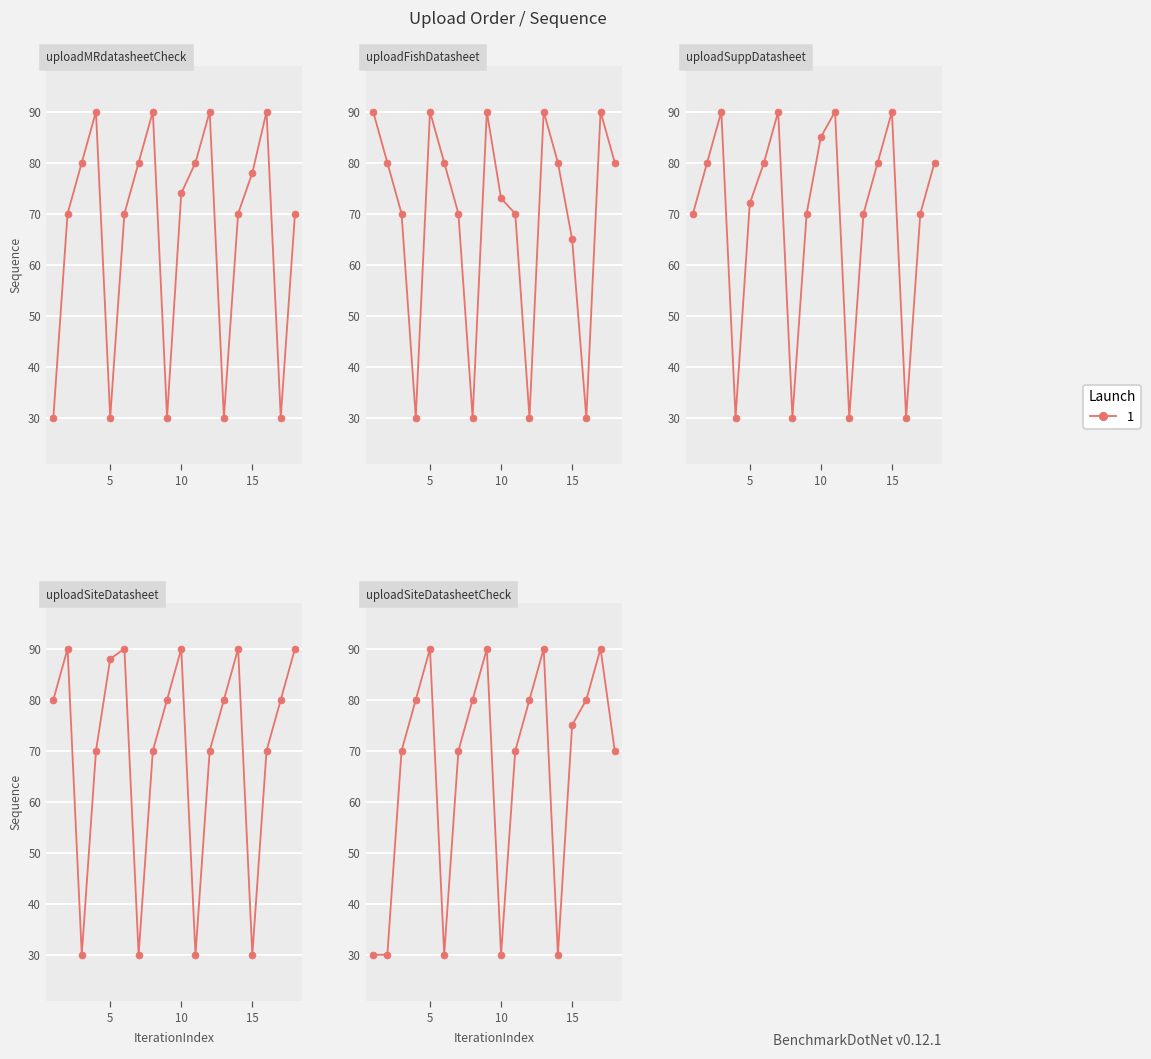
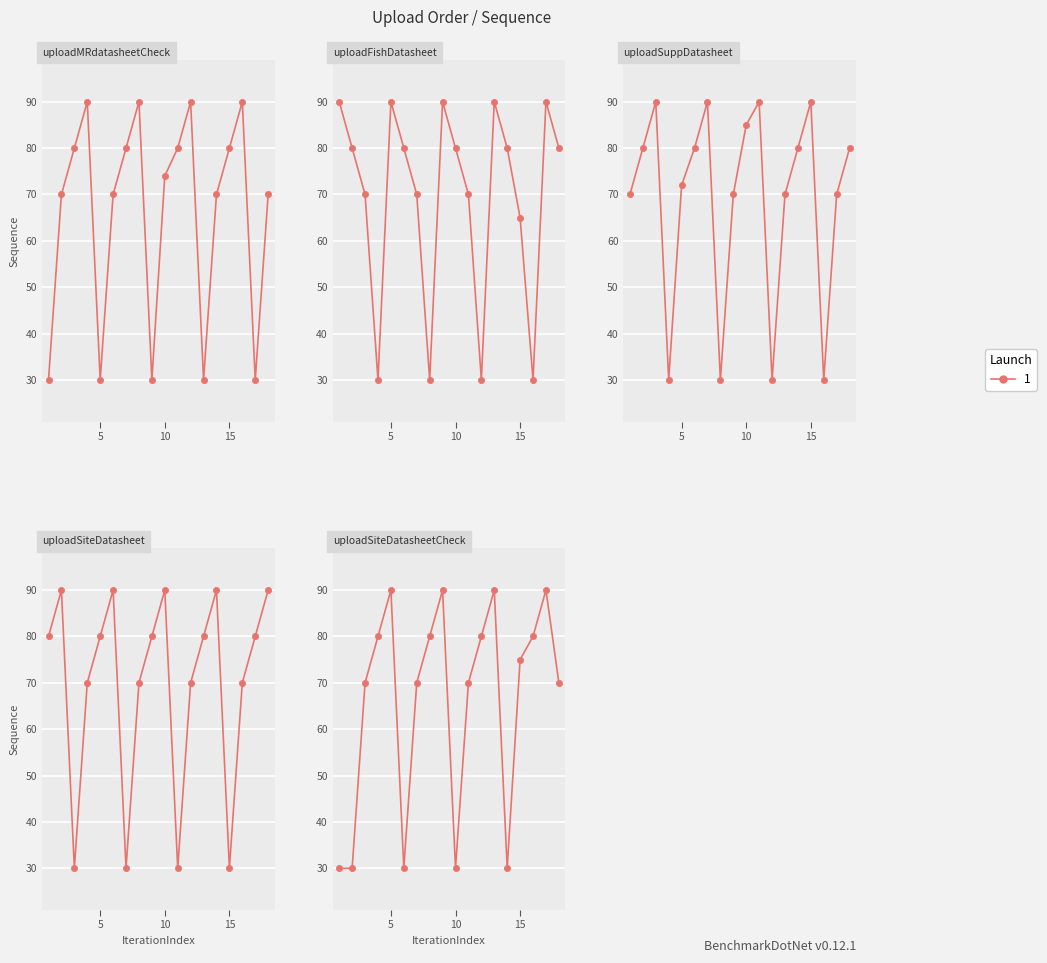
uploadMRdatasheetCheck, 15: 78 -> 80
uploadFishDatasheet, 10: 73 -> 80
uploadSiteDatasheet, 5: 88 -> 80
